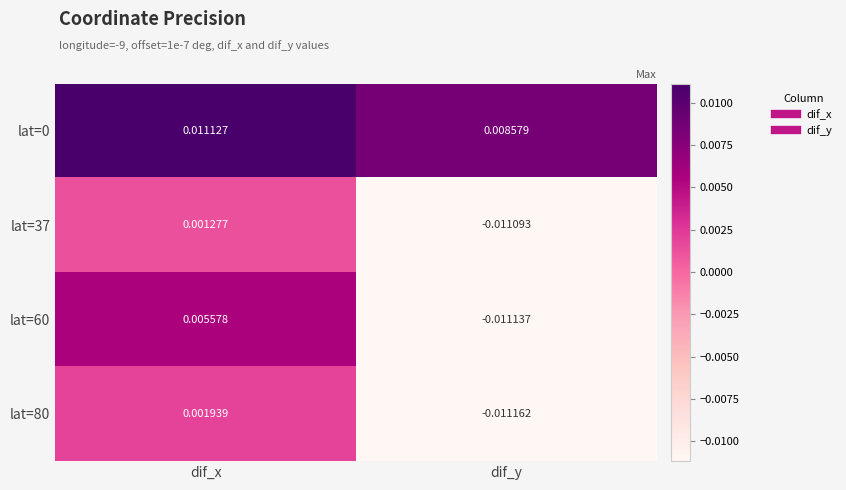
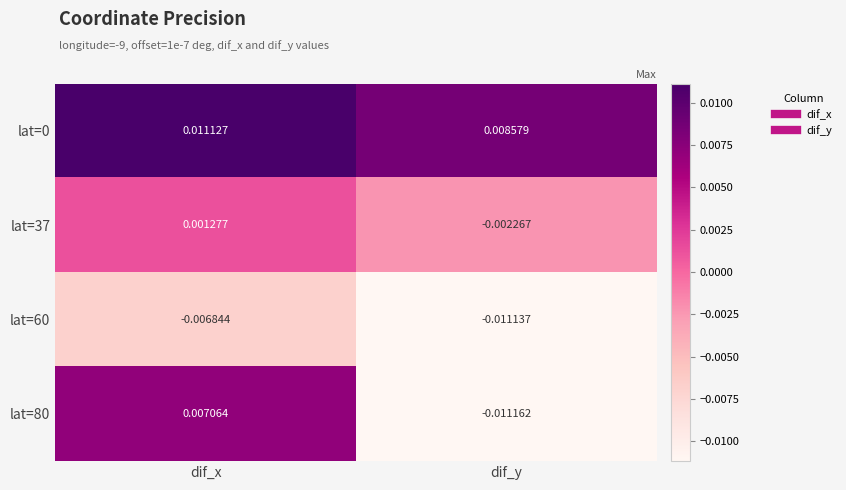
lat=37, dif_y: -0.011093 -> -0.002267
lat=60, dif_x: 0.005578 -> -0.006844
lat=80, dif_x: 0.001939 -> 0.007064
